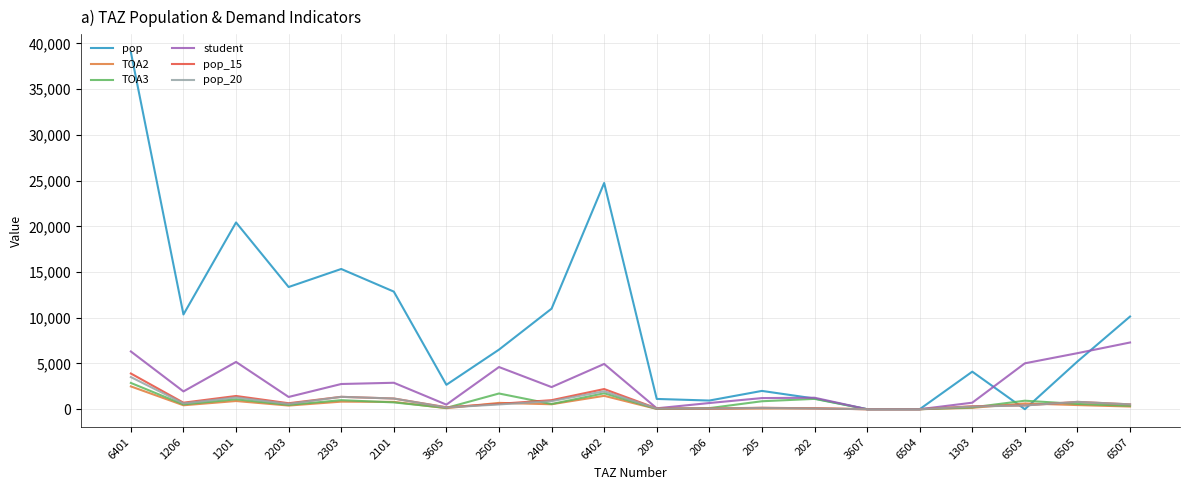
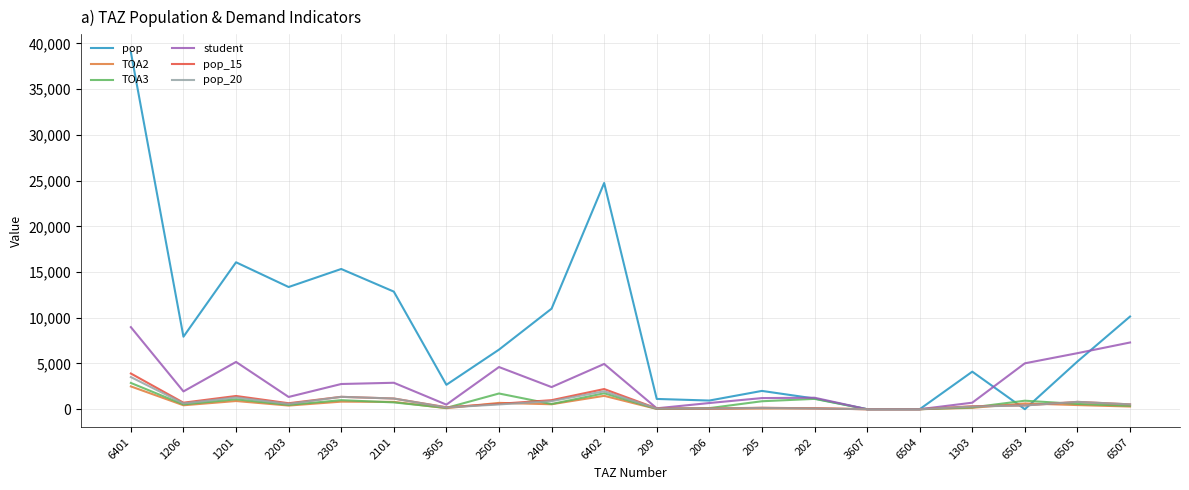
student, 6401: 6,000 -> 9,000
pop, 1206: 10,000 -> 8,000
pop, 1201: 20,000 -> 16,000
